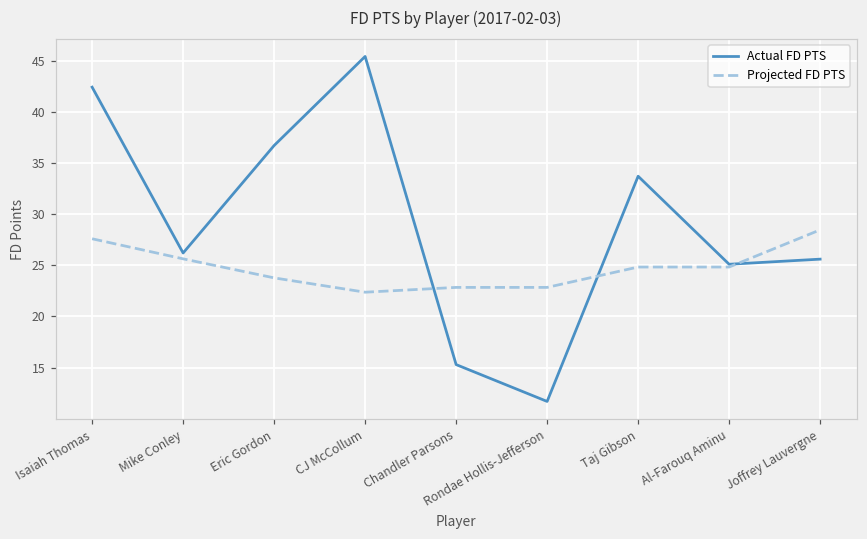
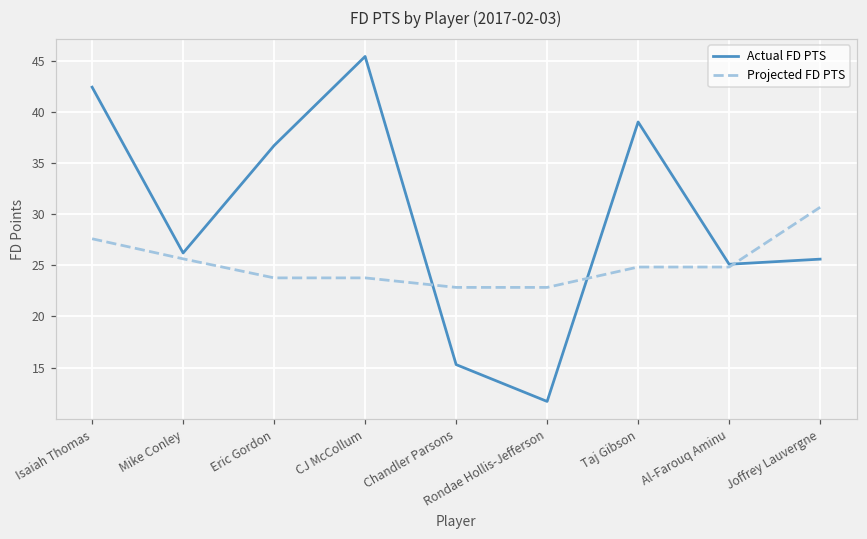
Projected FD PTS, CJ McCollum: 22 -> 24
Actual FD PTS, Taj Gibson: 34 -> 39
Projected FD PTS, Joffrey Lauvergne: 28 -> 31
